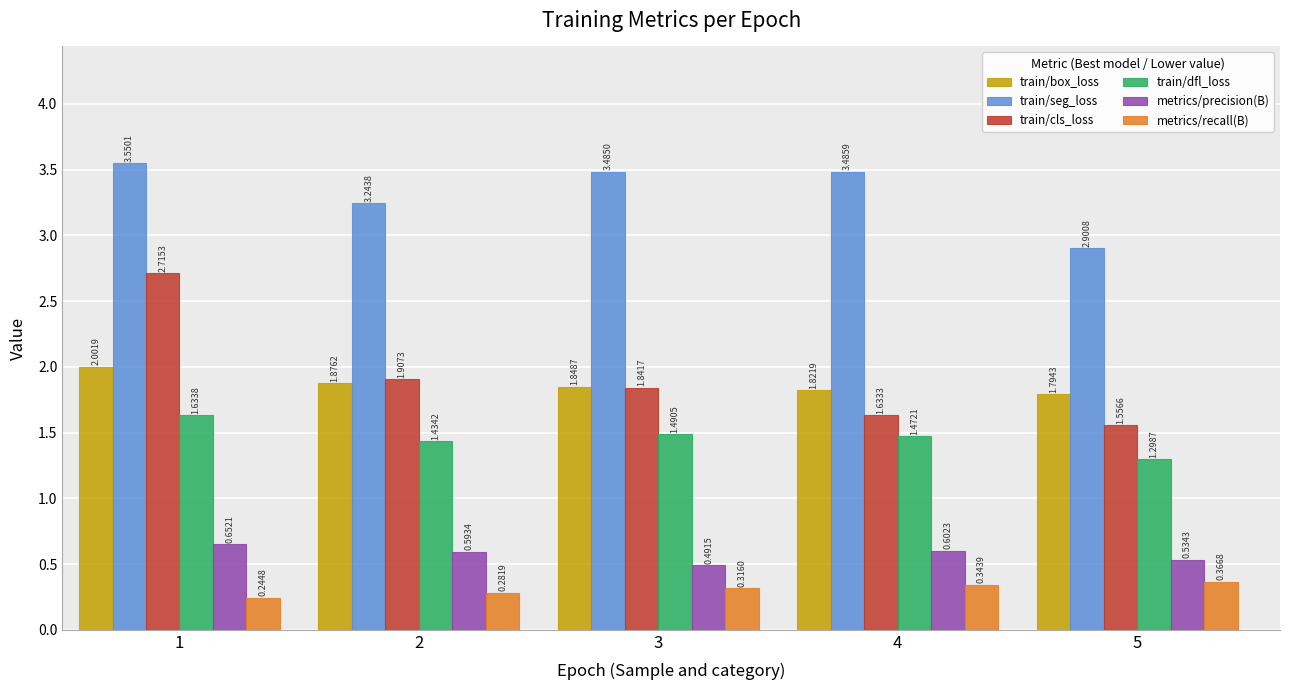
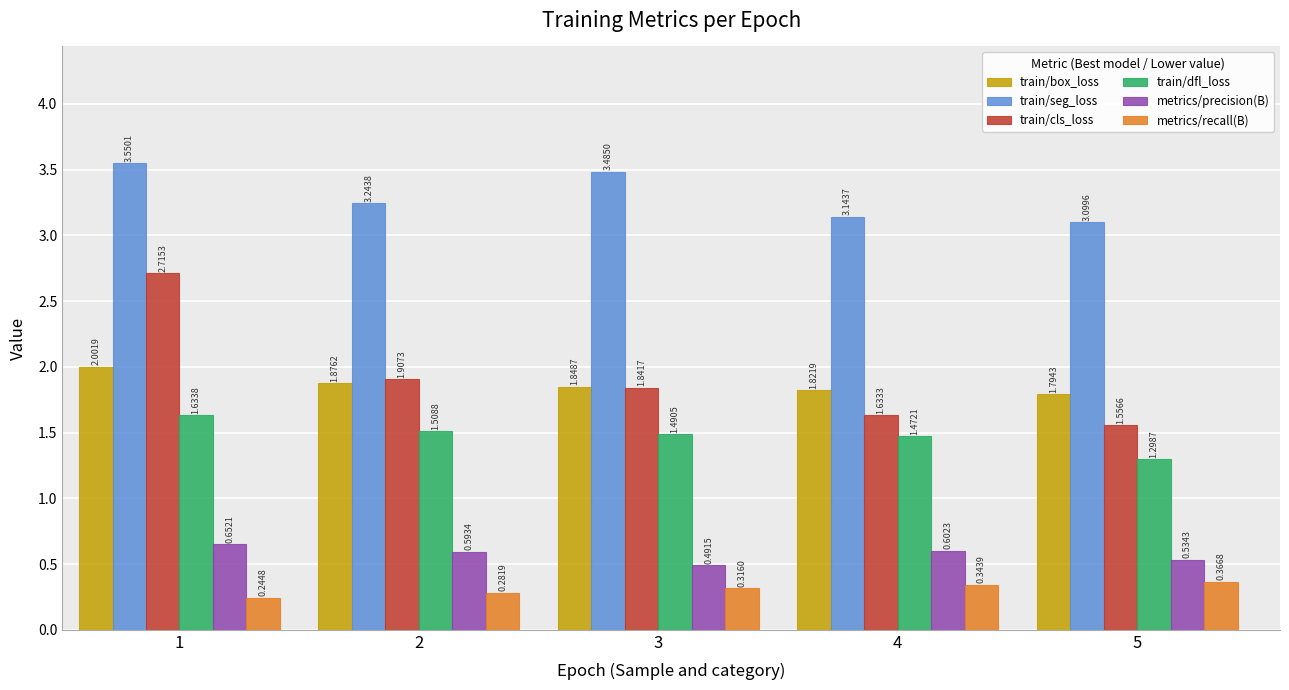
train/dfl_loss, 2: 1.4342 -> 1.5088
train/seg_loss, 4: 3.4859 -> 3.1437
train/seg_loss, 5: 2.9008 -> 3.0996
